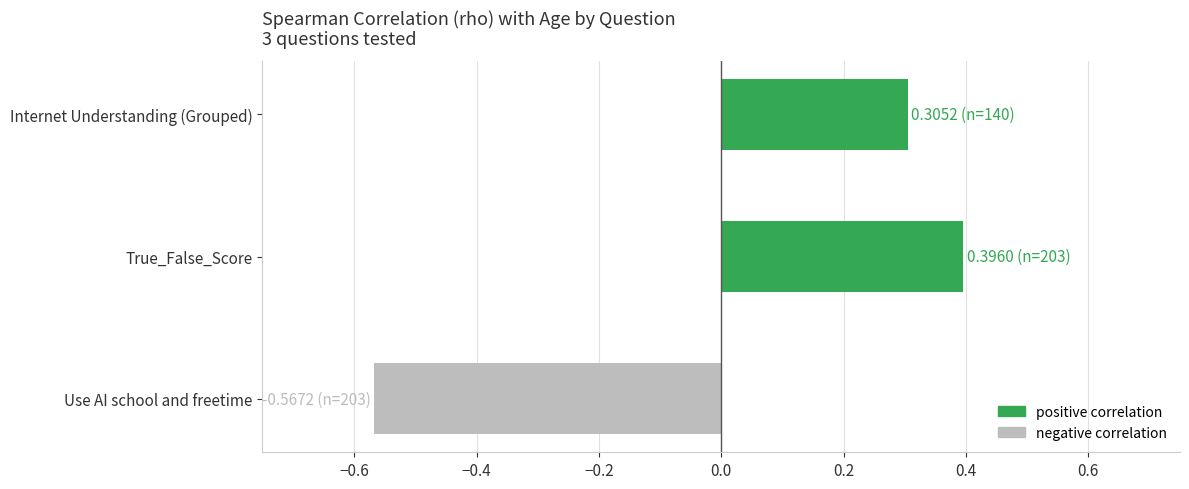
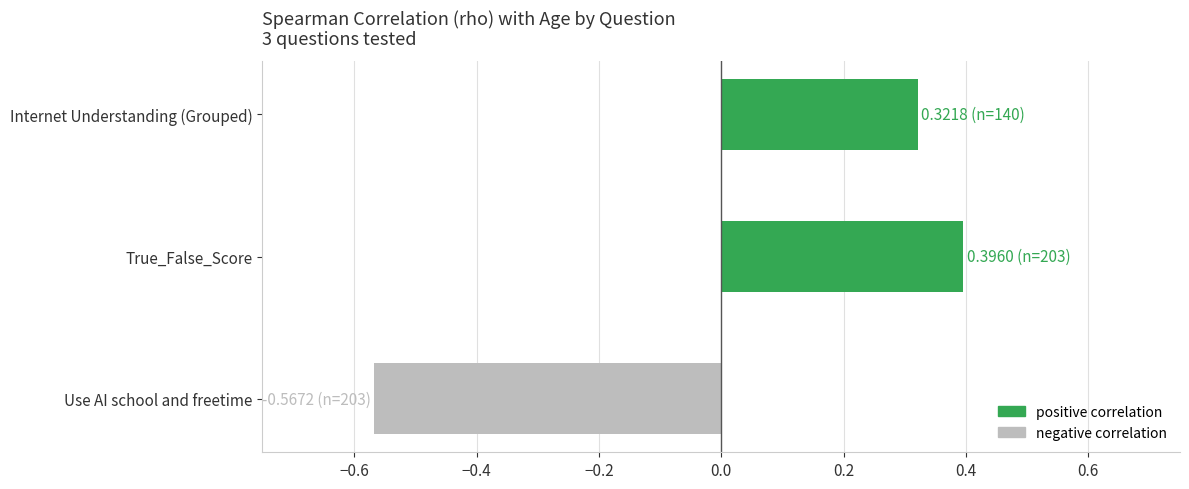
Internet Understanding (Grouped): 0.3052 -> 0.3218
